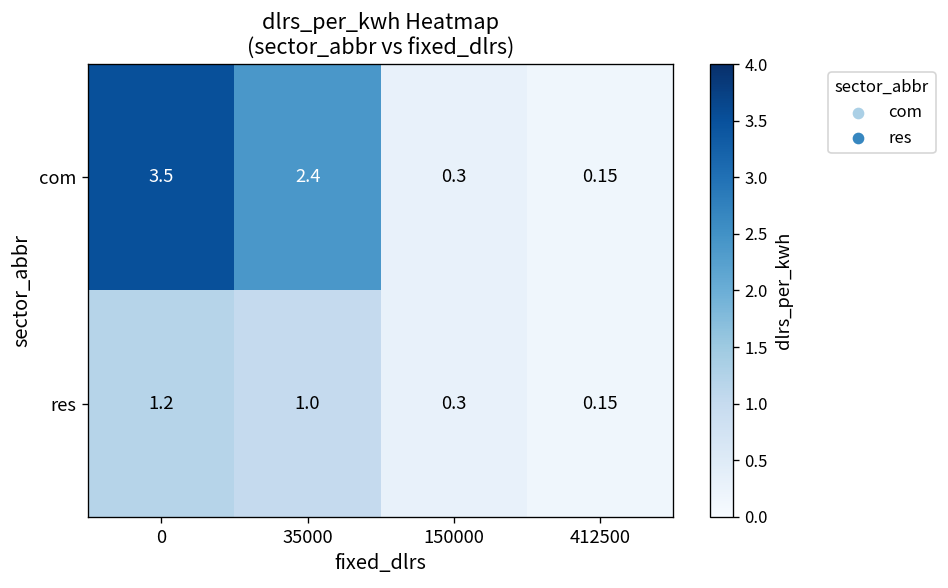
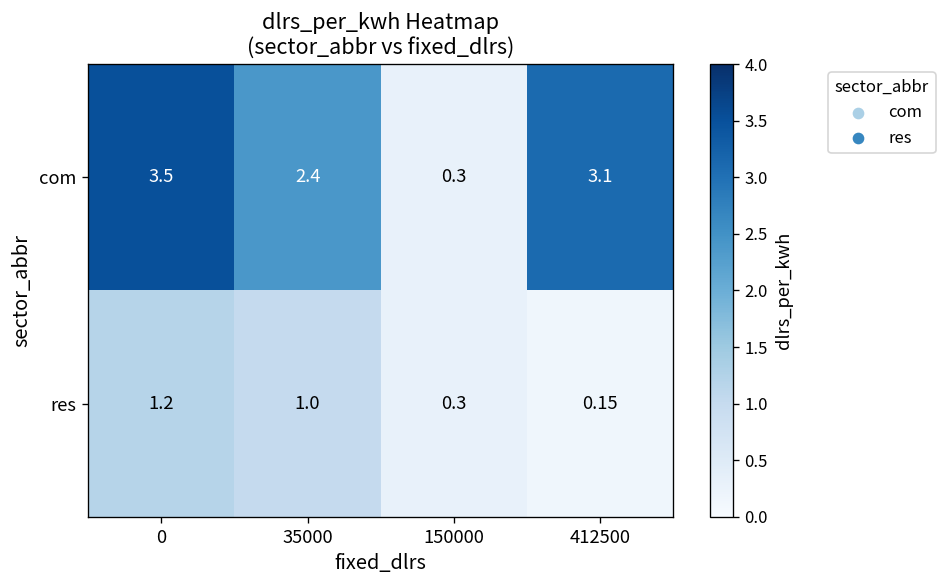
com, 412500: 0.15 -> 3.1
